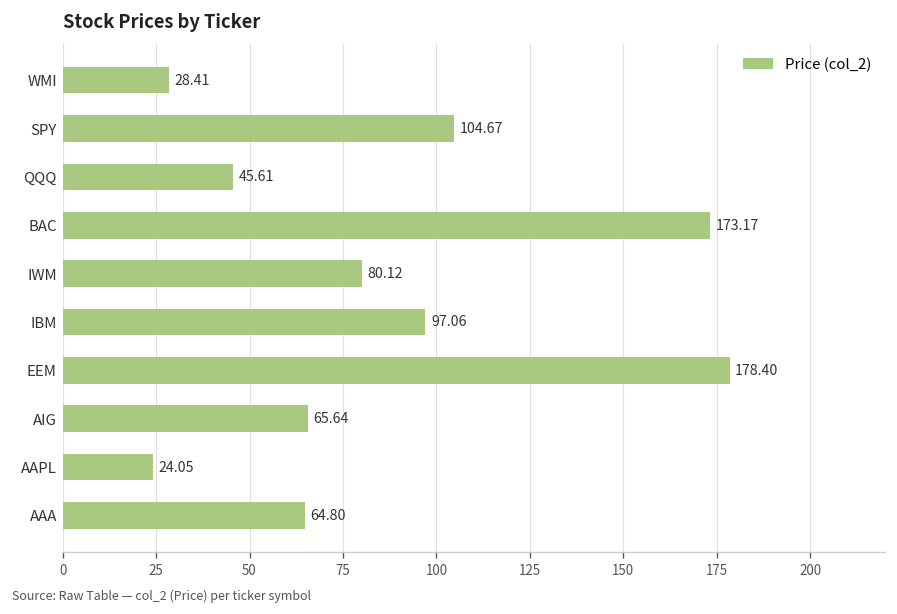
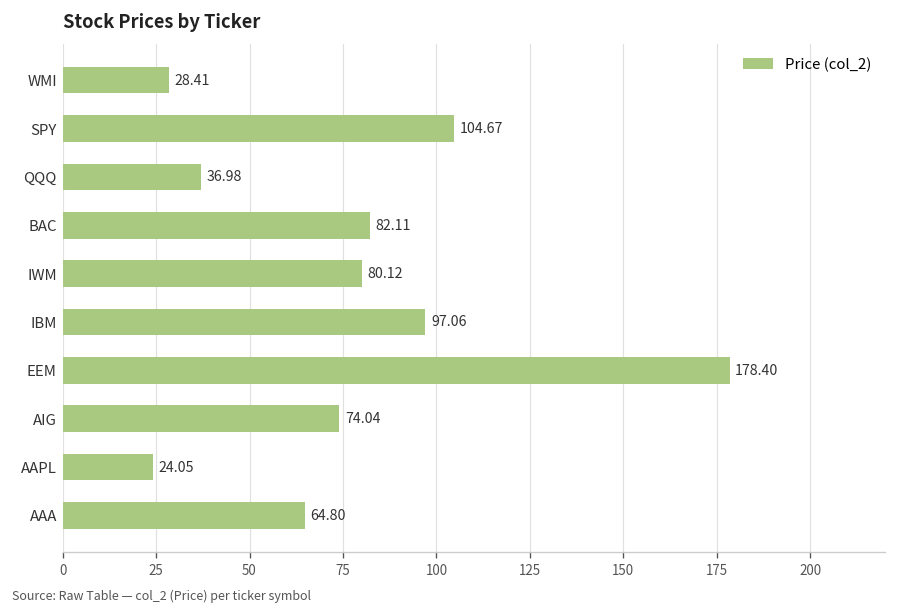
QQQ: 45.61 -> 36.98
BAC: 173.17 -> 82.11
AIG: 65.64 -> 74.04
